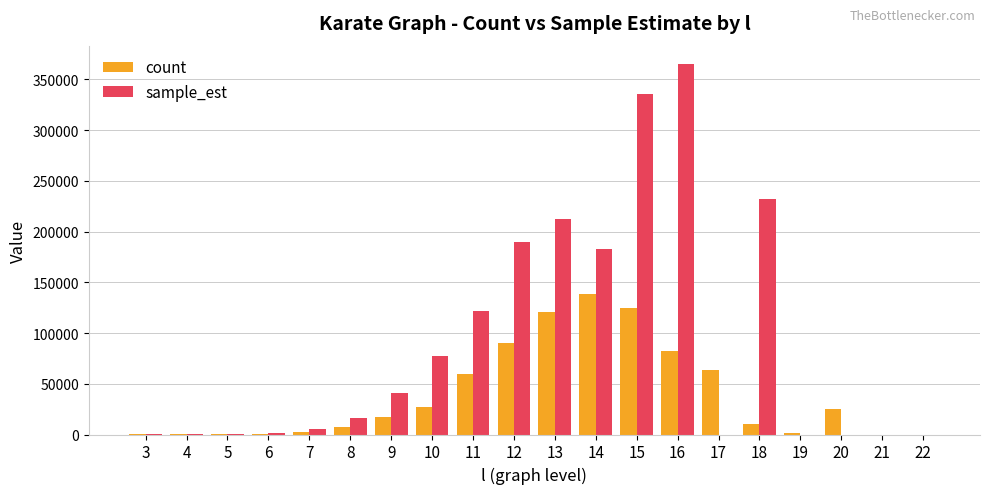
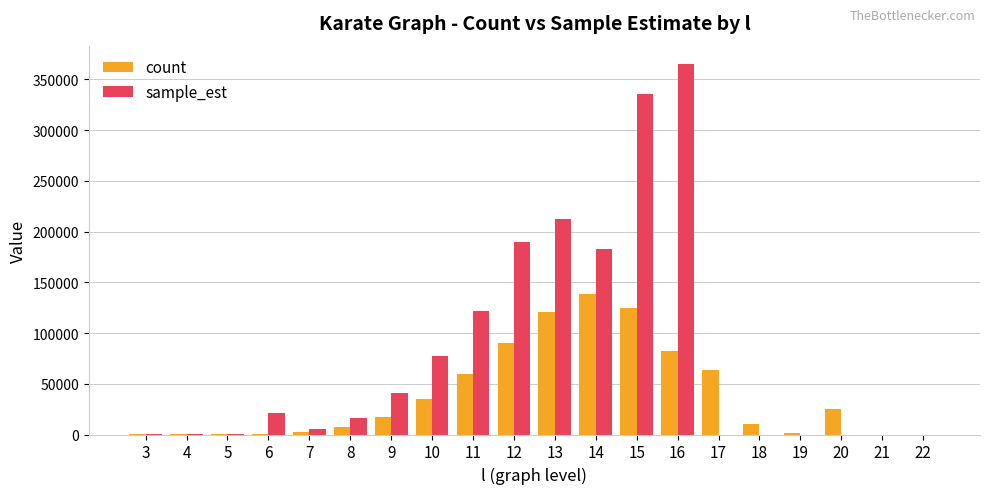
sample_est, 6: 2000 -> 21000
count, 10: 27000 -> 35000
sample_est, 18: 232000 -> 0
